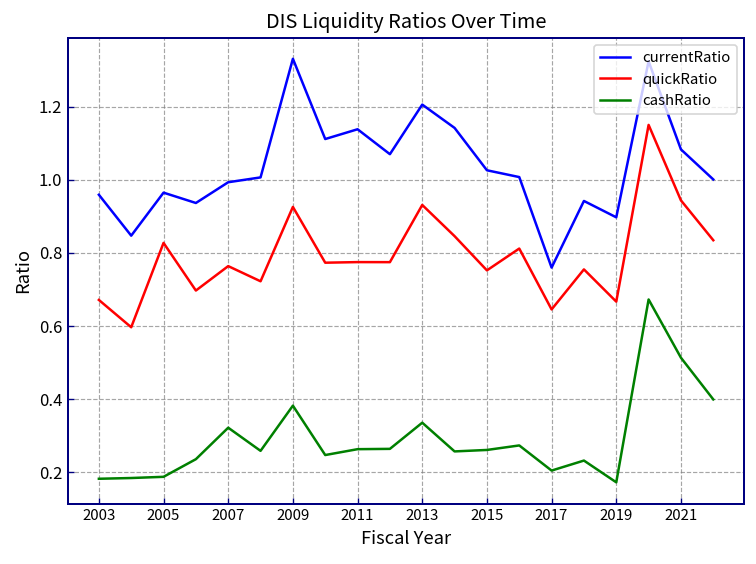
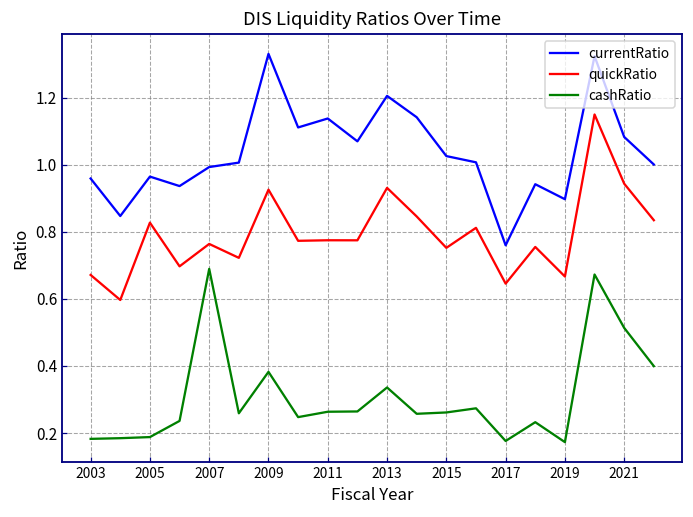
cashRatio, 2007: 0.32 -> 0.69
cashRatio, 2017: 0.21 -> 0.18
